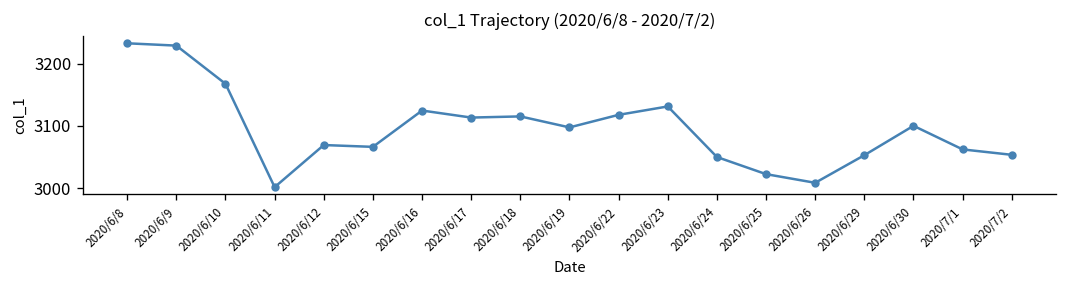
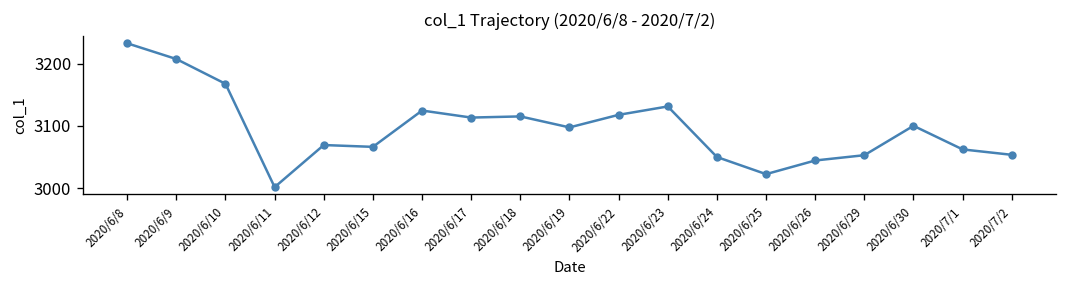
2020/6/9: 3230 -> 3210
2020/6/26: 3010 -> 3040
